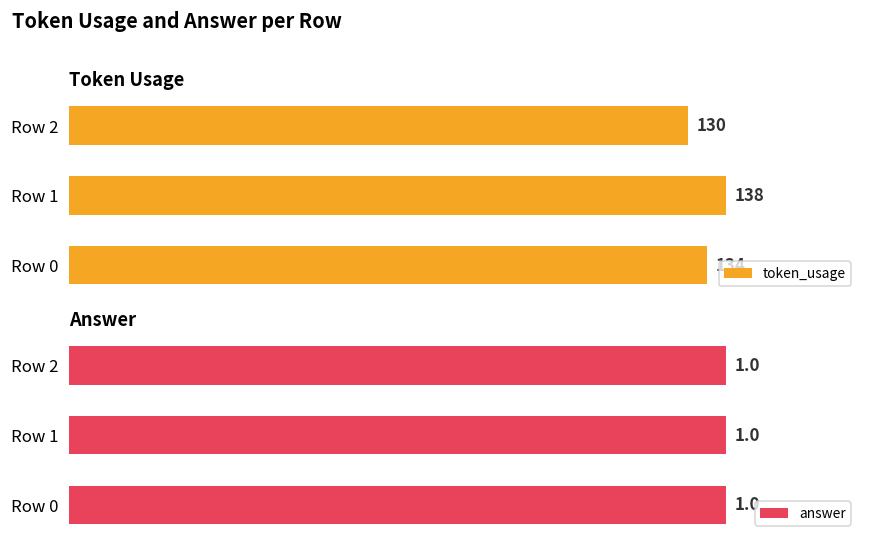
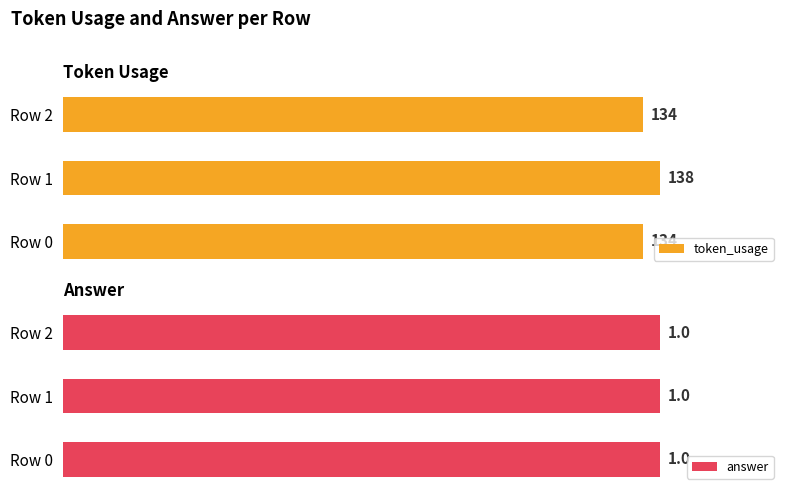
Token Usage, Row 2: 130 -> 134
